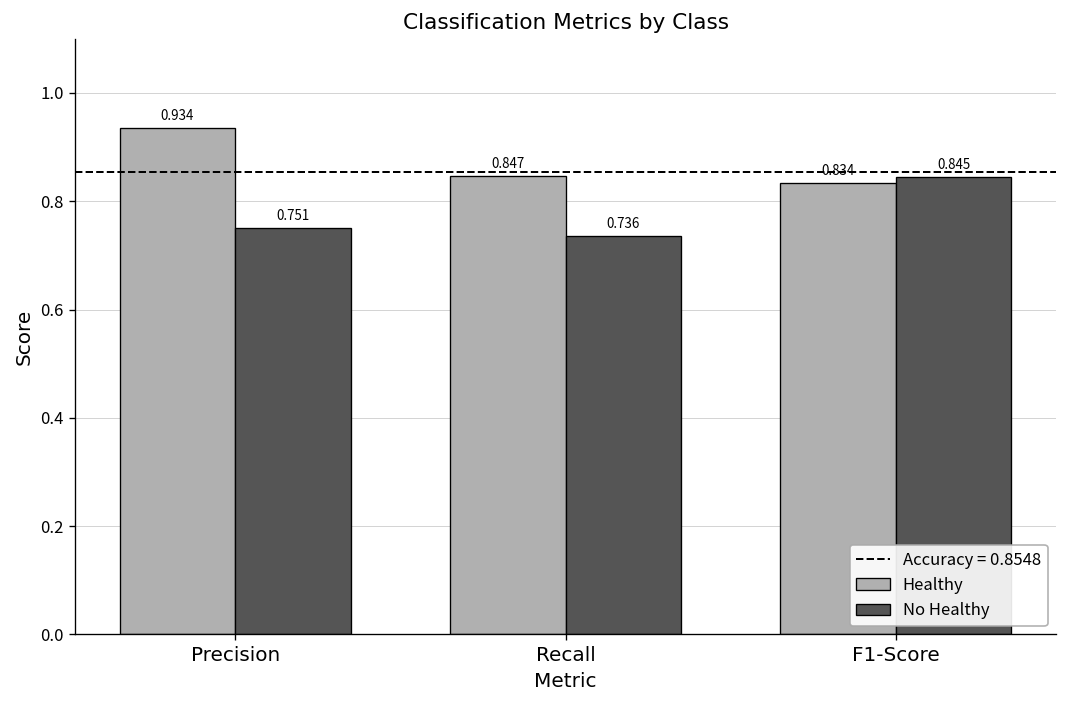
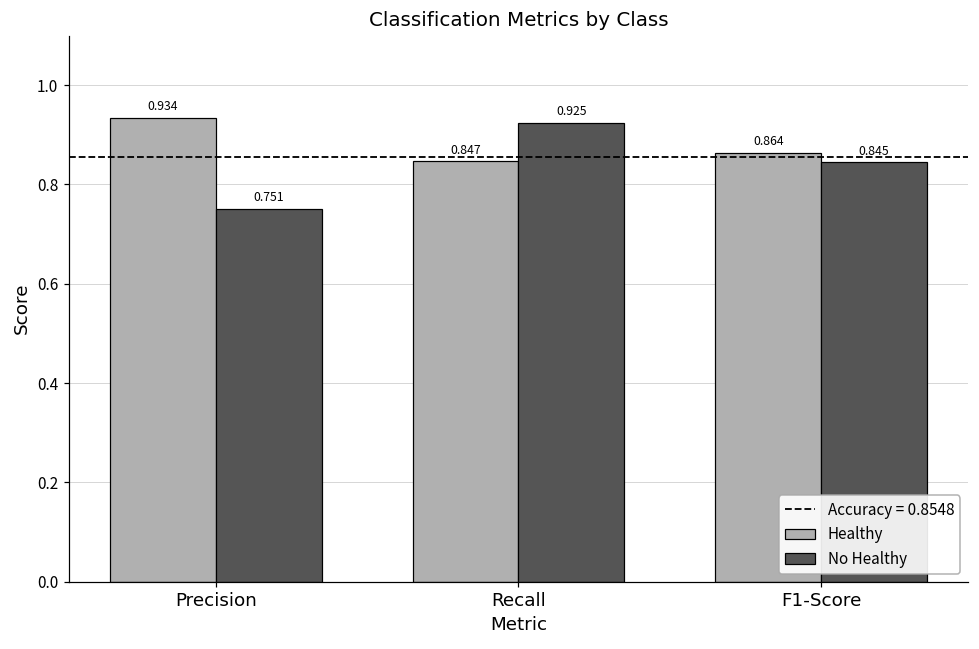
No Healthy, Recall: 0.736 -> 0.925
Healthy, F1-Score: 0.834 -> 0.864
